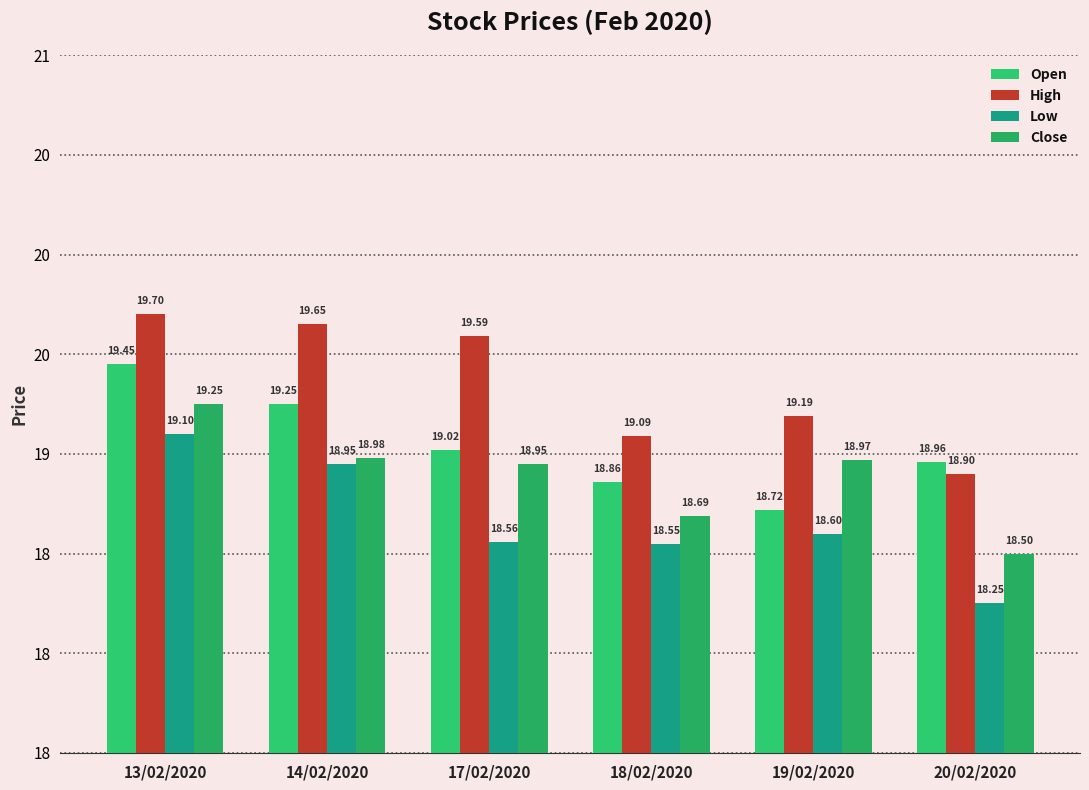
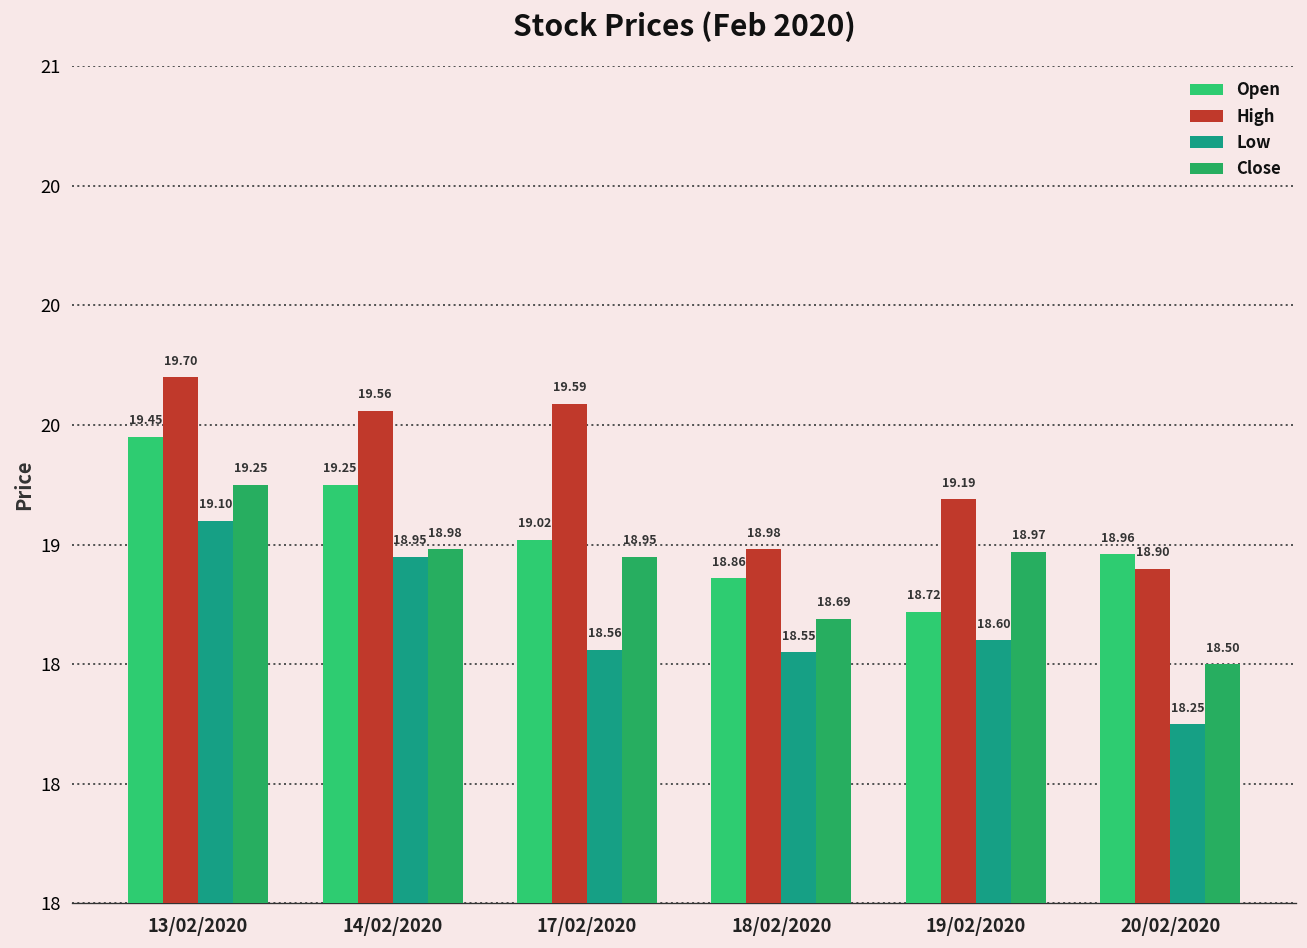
High, 14/02/2020: 19.65 -> 19.56
High, 18/02/2020: 19.09 -> 18.98
